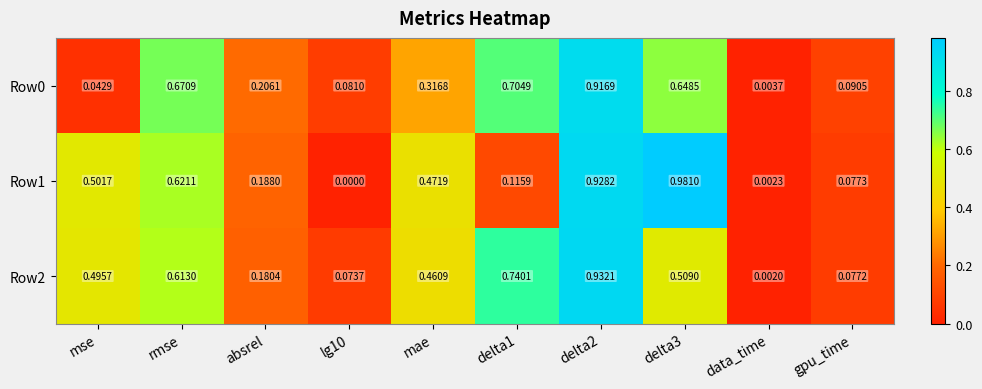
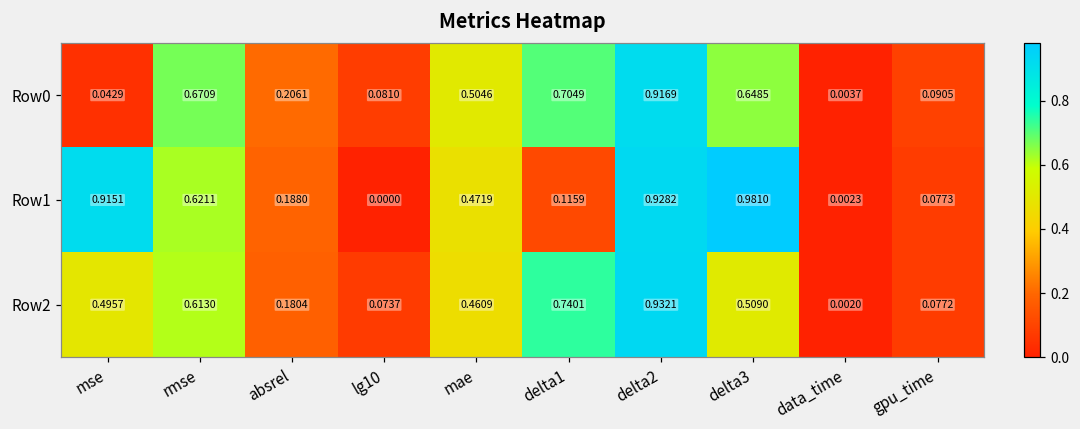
Row0, mae: 0.3168 -> 0.5046
Row1, mse: 0.5017 -> 0.9151
